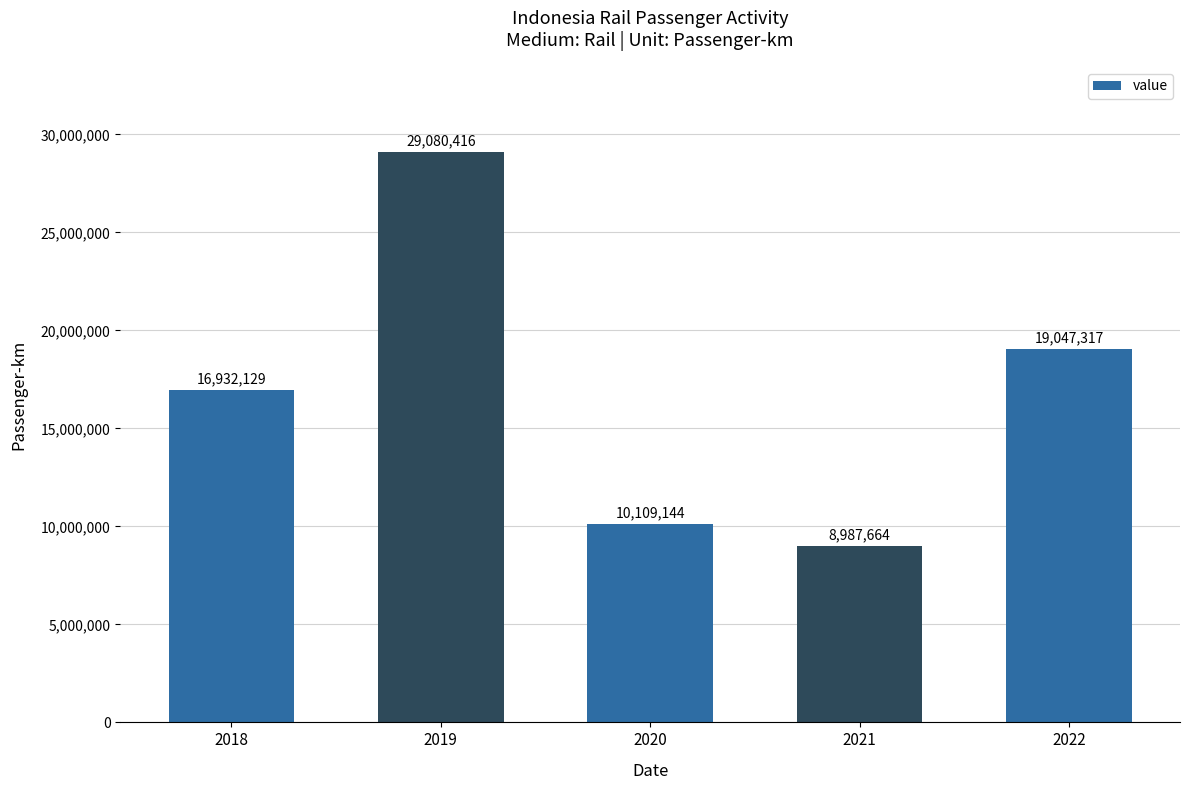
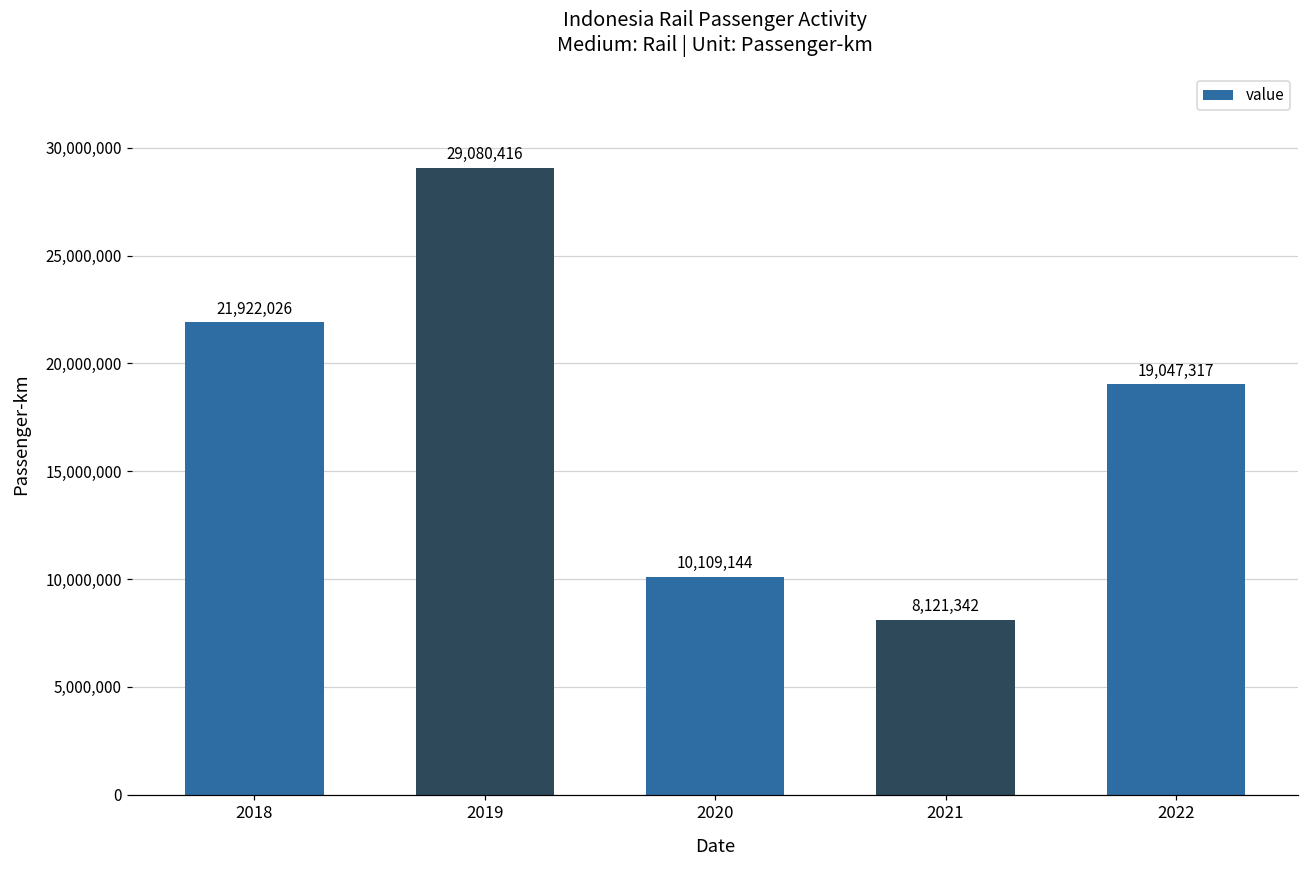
2018: 16,932,129 -> 21,922,026
2021: 8,987,664 -> 8,121,342
